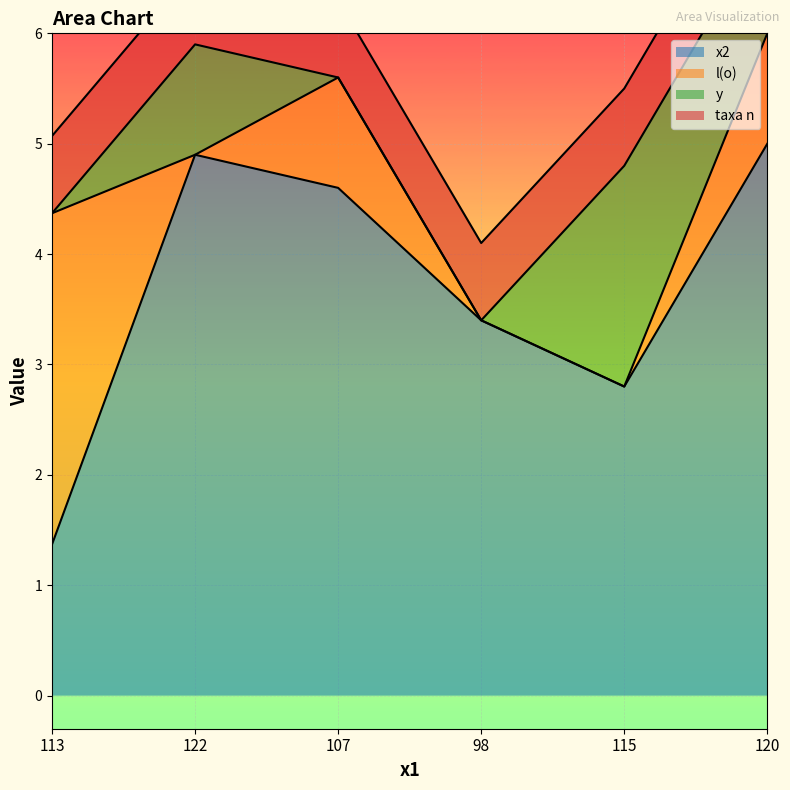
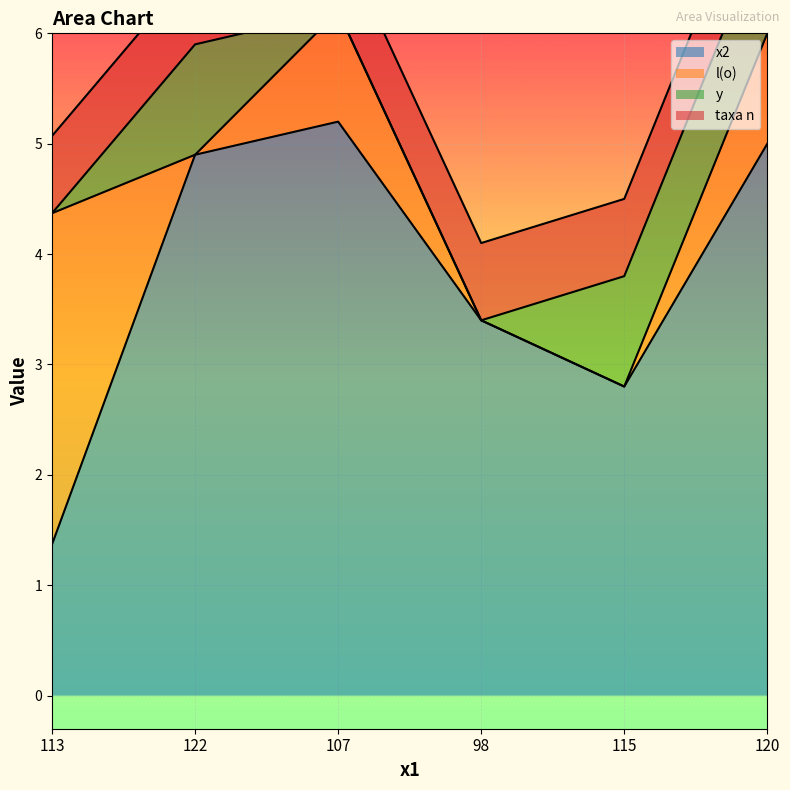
x2, 107: 4.6 -> 5.2
y, 115: 2 -> 1
